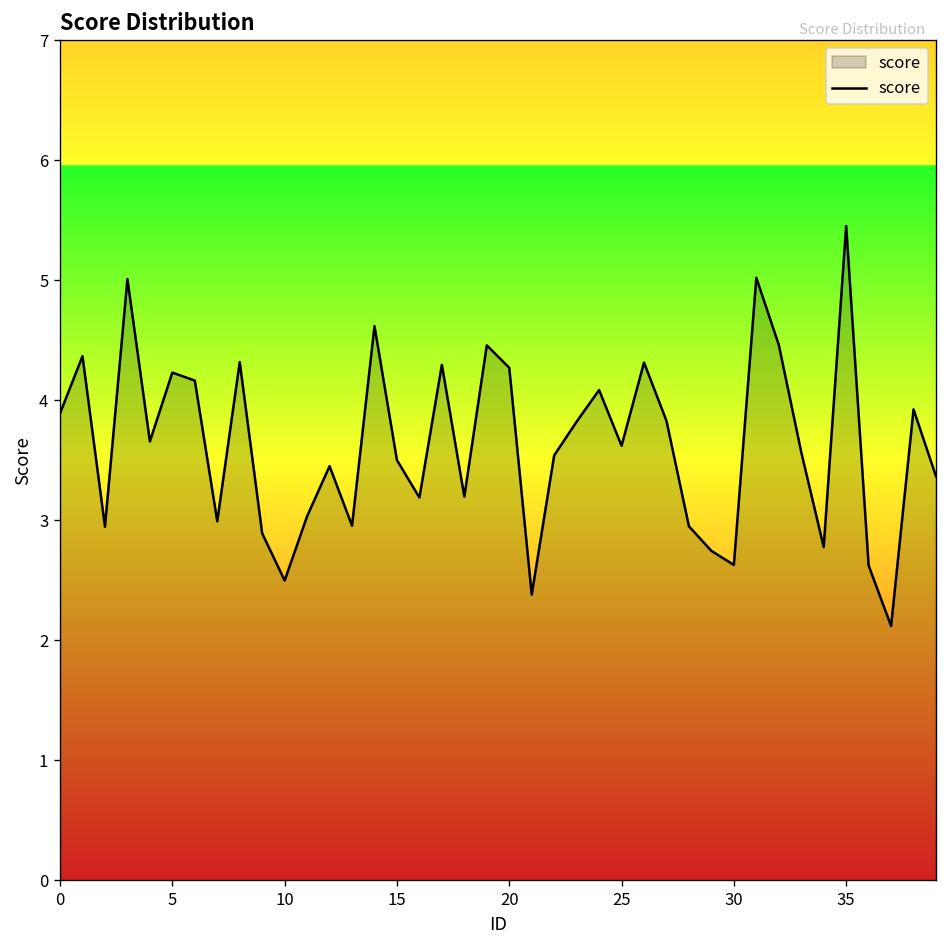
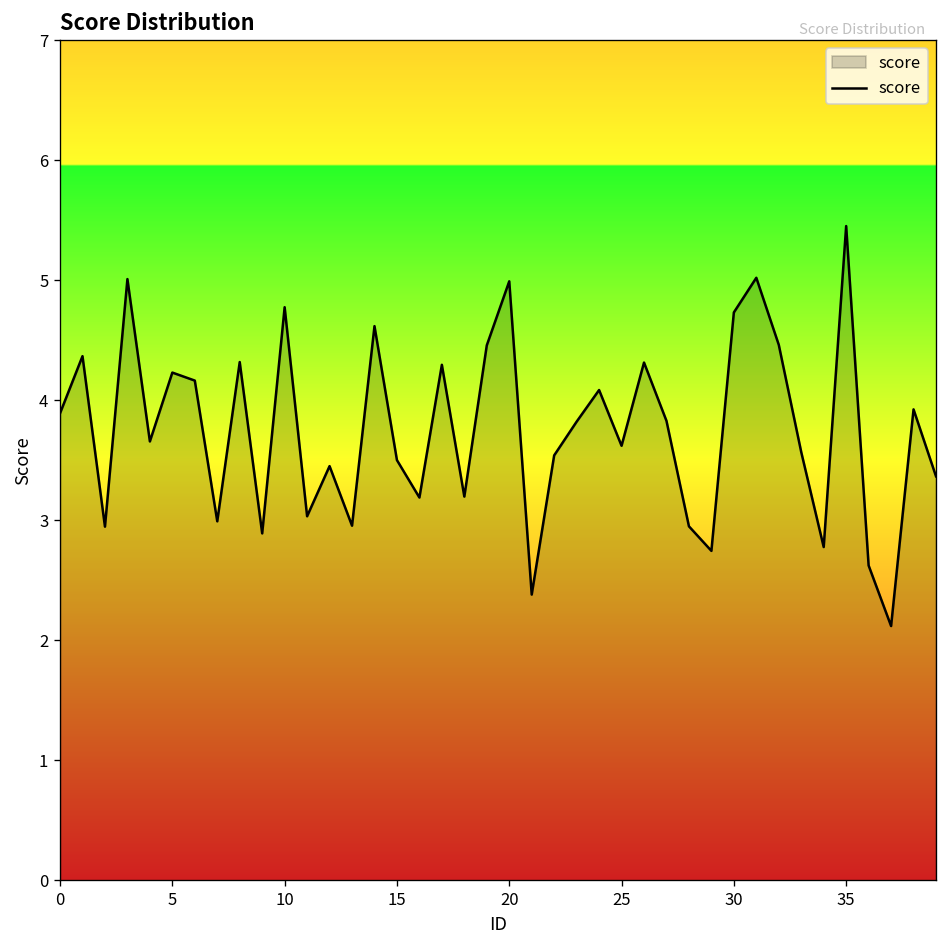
10: 2.50 -> 4.77
20: 4.27 -> 4.99
30: 2.63 -> 4.73
